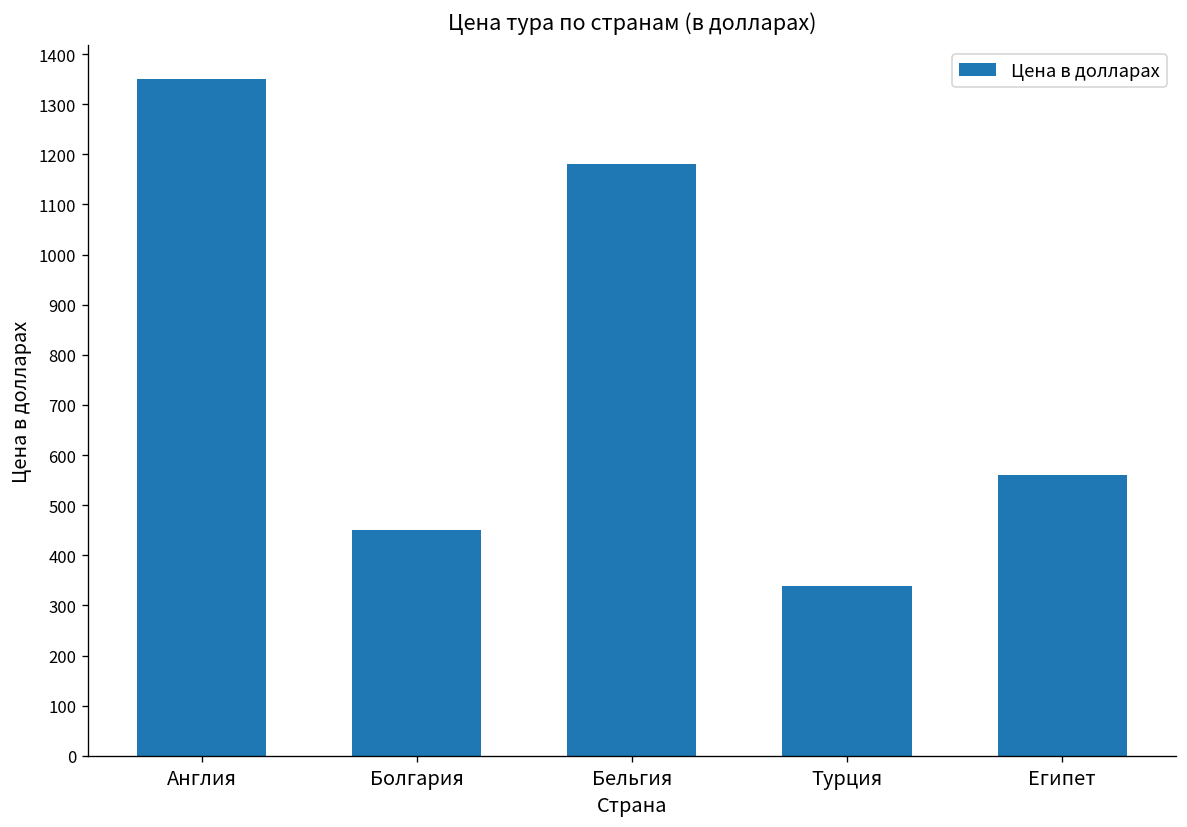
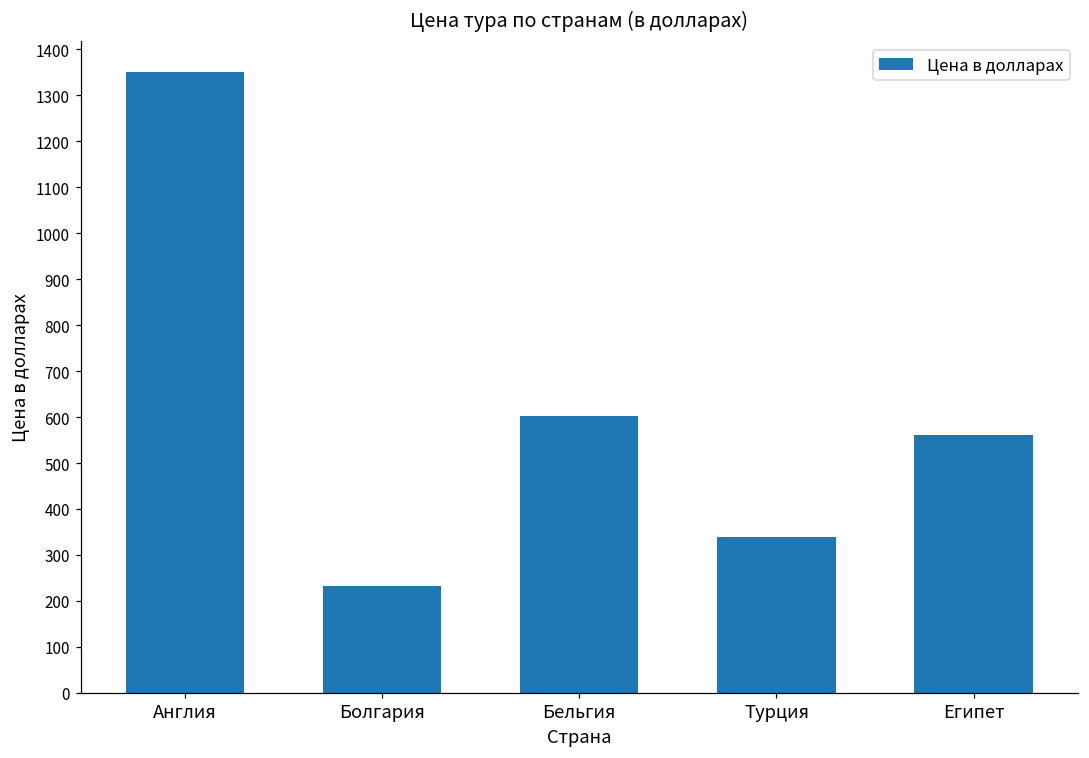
Болгария: 450 -> 230
Бельгия: 1180 -> 600
